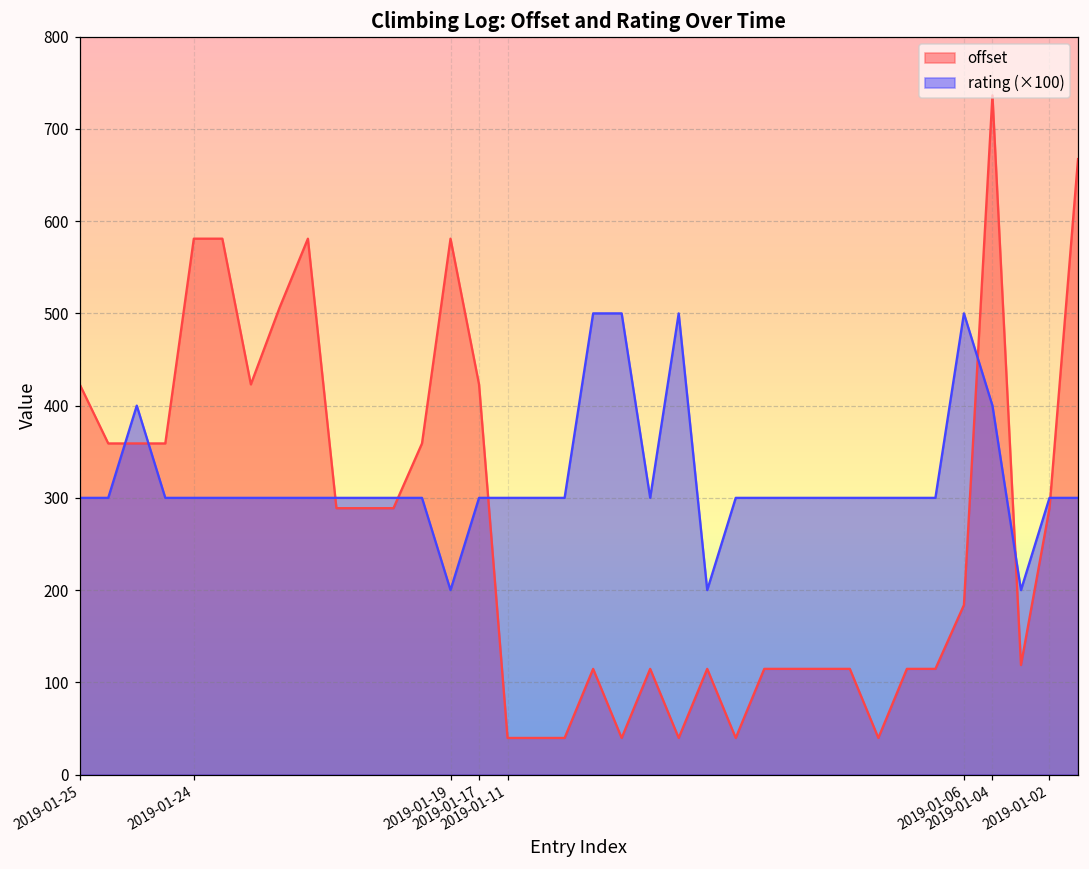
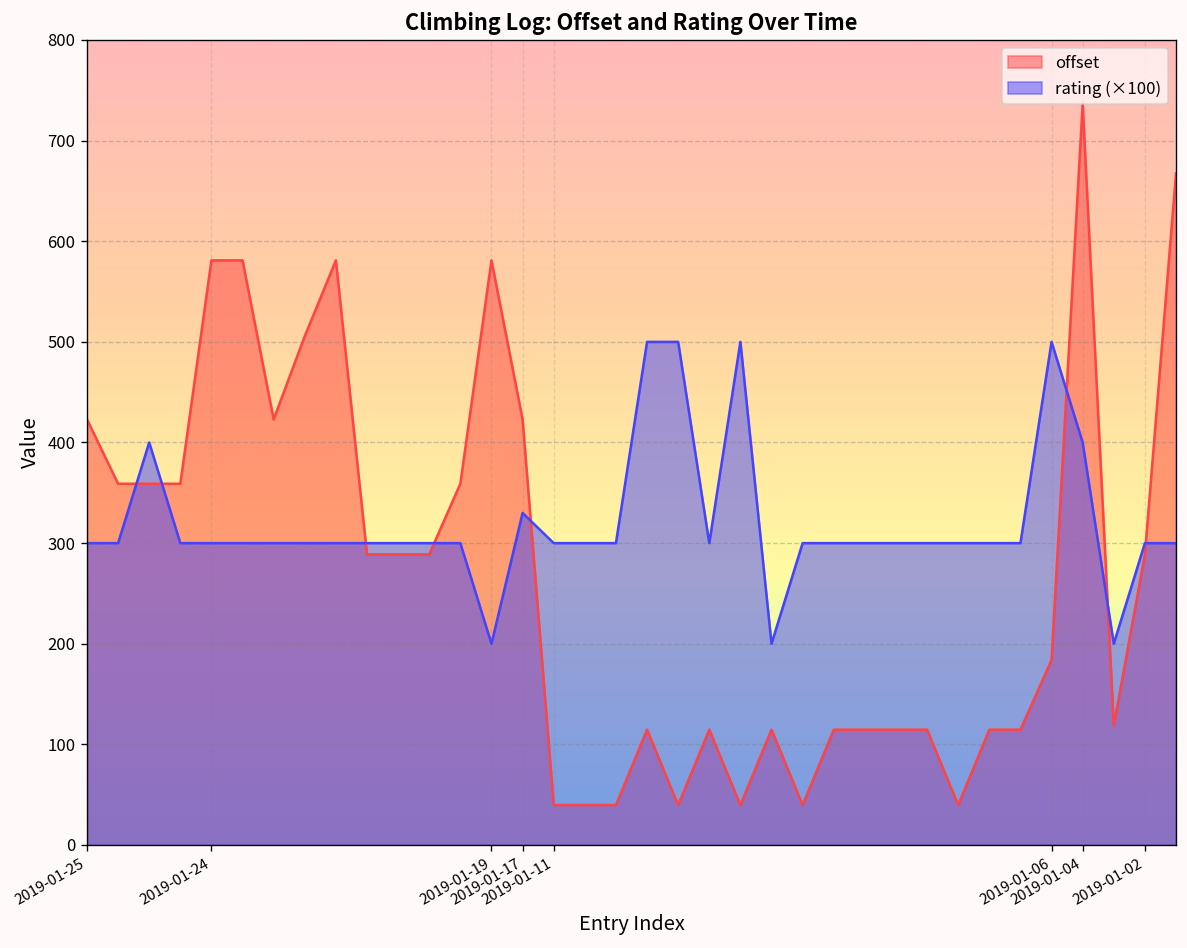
rating (×100), 2019-01-17: 300 -> 330
